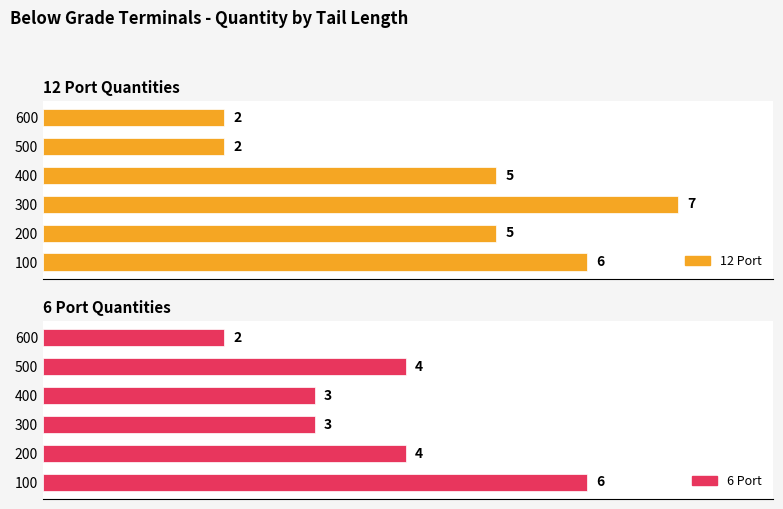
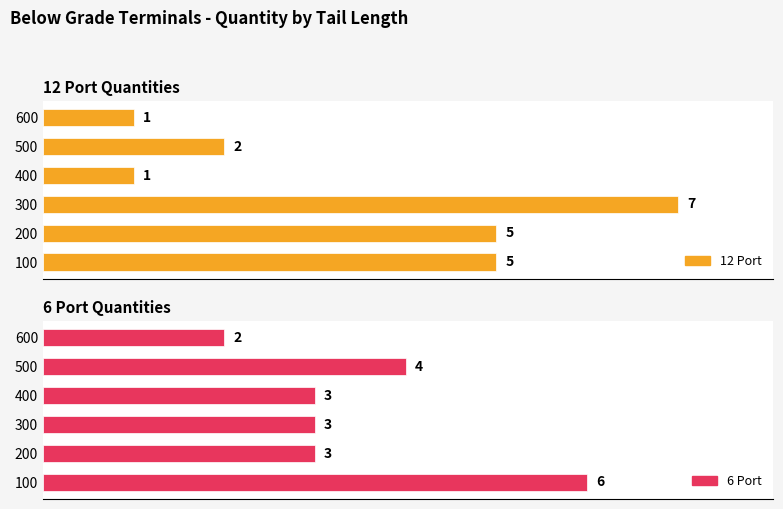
12 Port Quantities, 600: 2 -> 1
12 Port Quantities, 400: 5 -> 1
12 Port Quantities, 100: 6 -> 5
6 Port Quantities, 200: 4 -> 3
